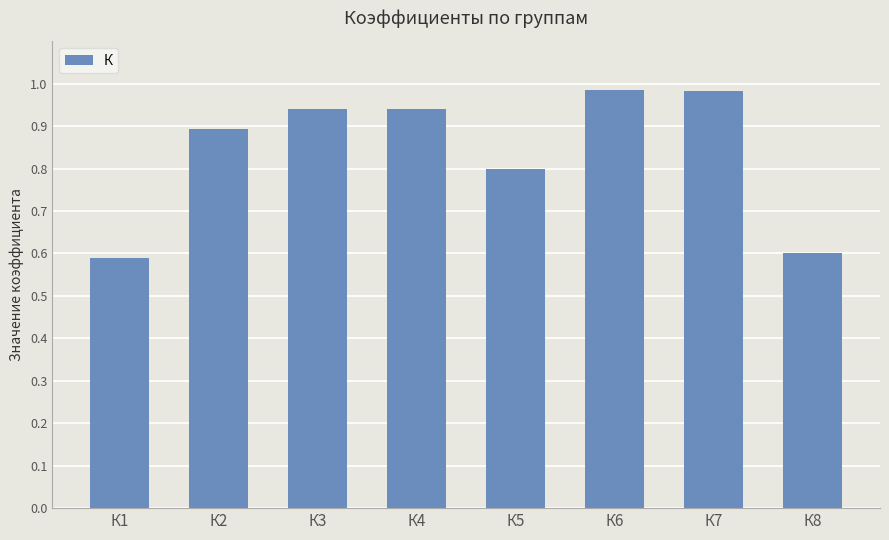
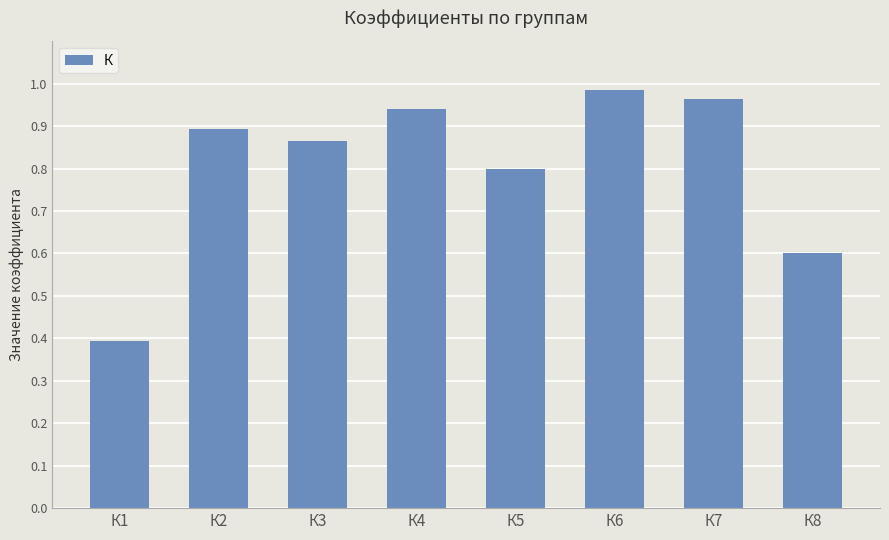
К1: 0.59 -> 0.39
К3: 0.94 -> 0.86
К7: 0.98 -> 0.96
